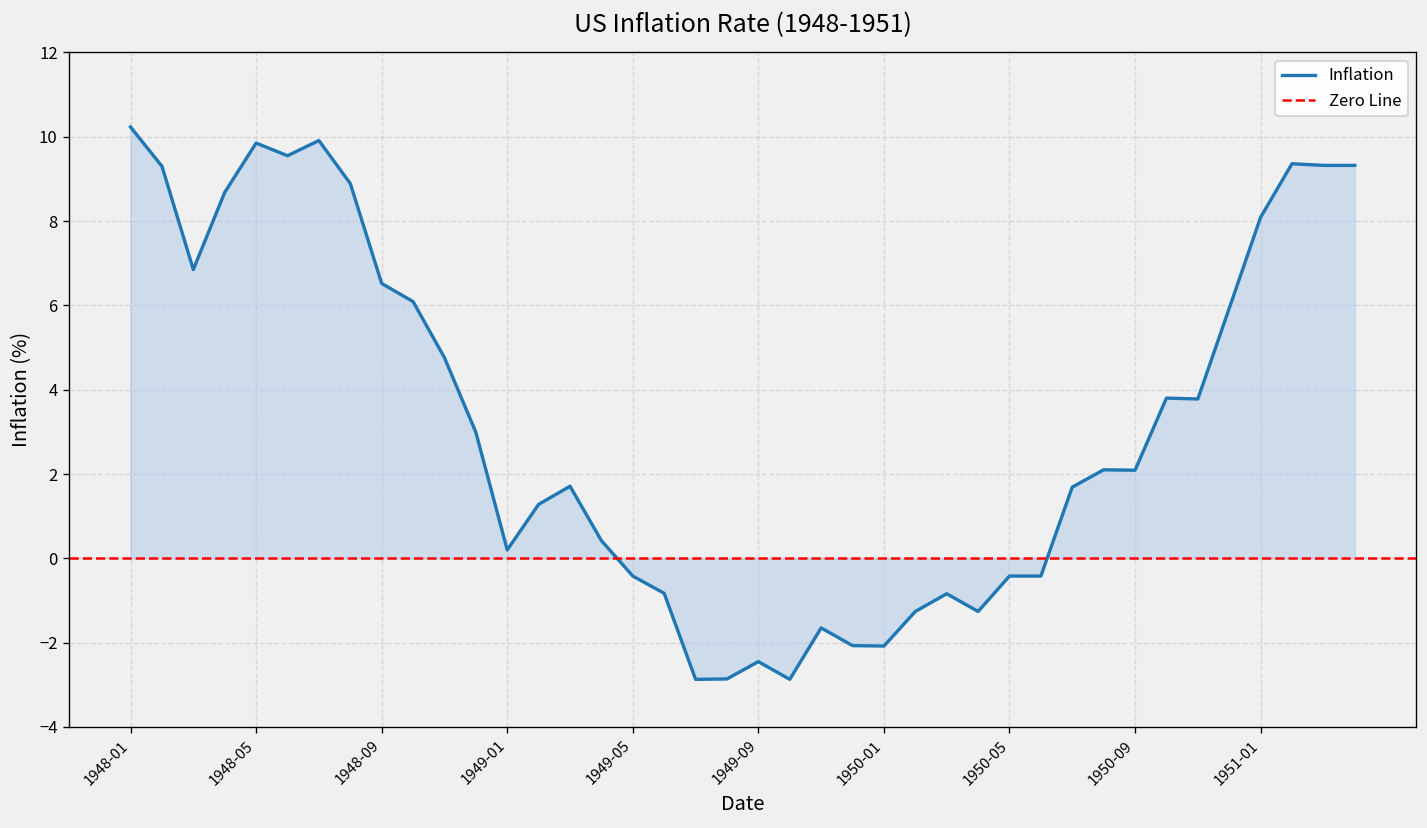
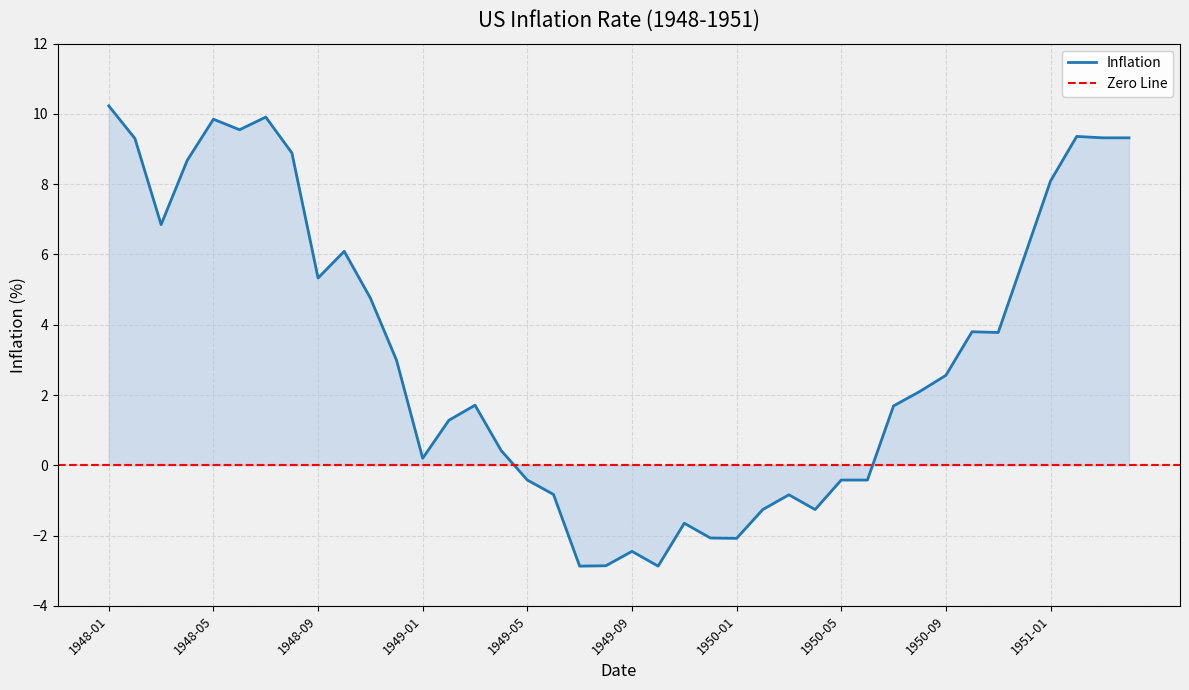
Inflation, 1948-09: 6.5 -> 5.3
Inflation, 1950-09: 2.1 -> 2.6
